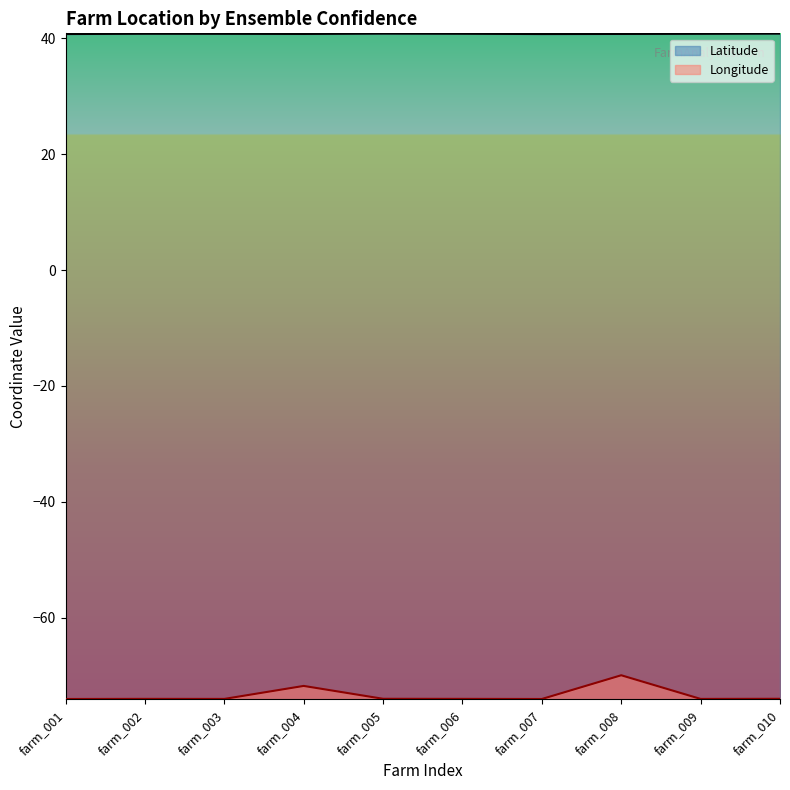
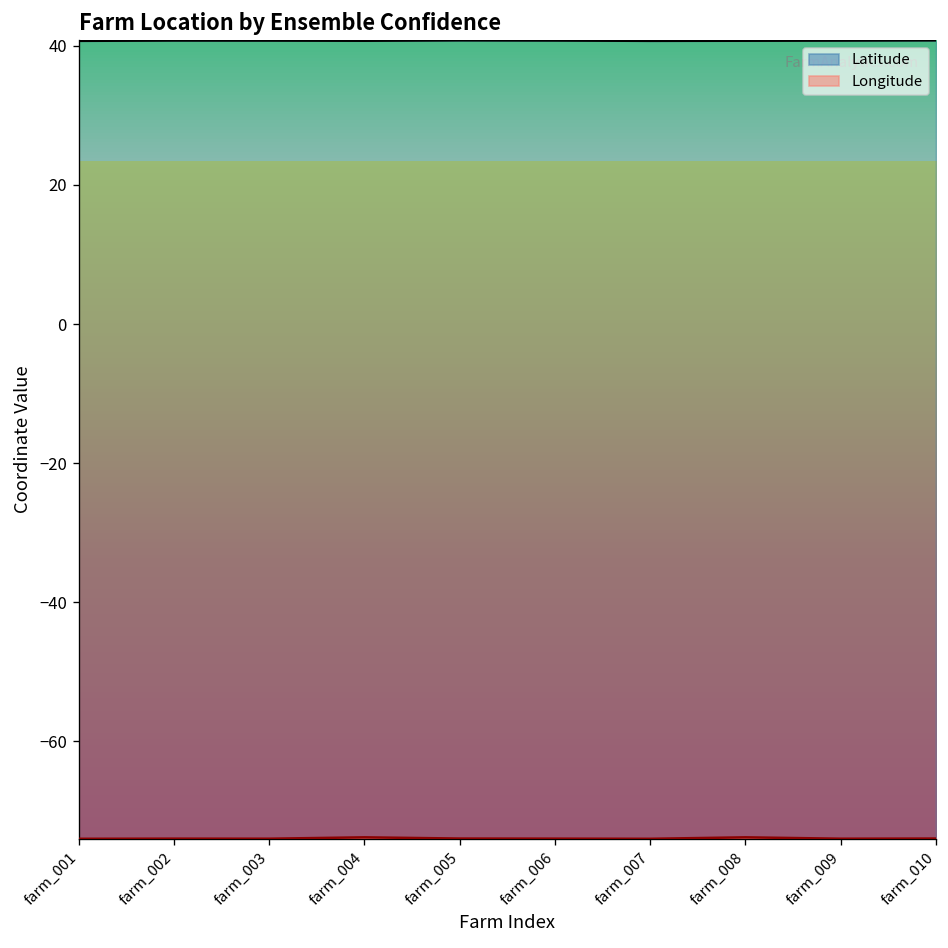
Longitude, farm_004: -72 -> -74
Longitude, farm_008: -70 -> -74
